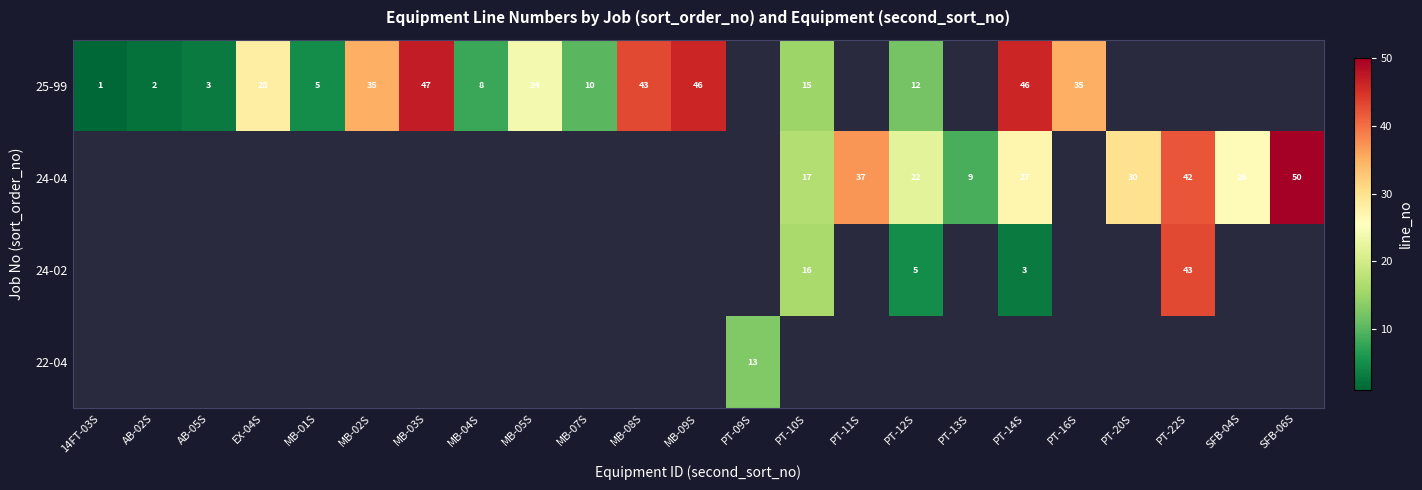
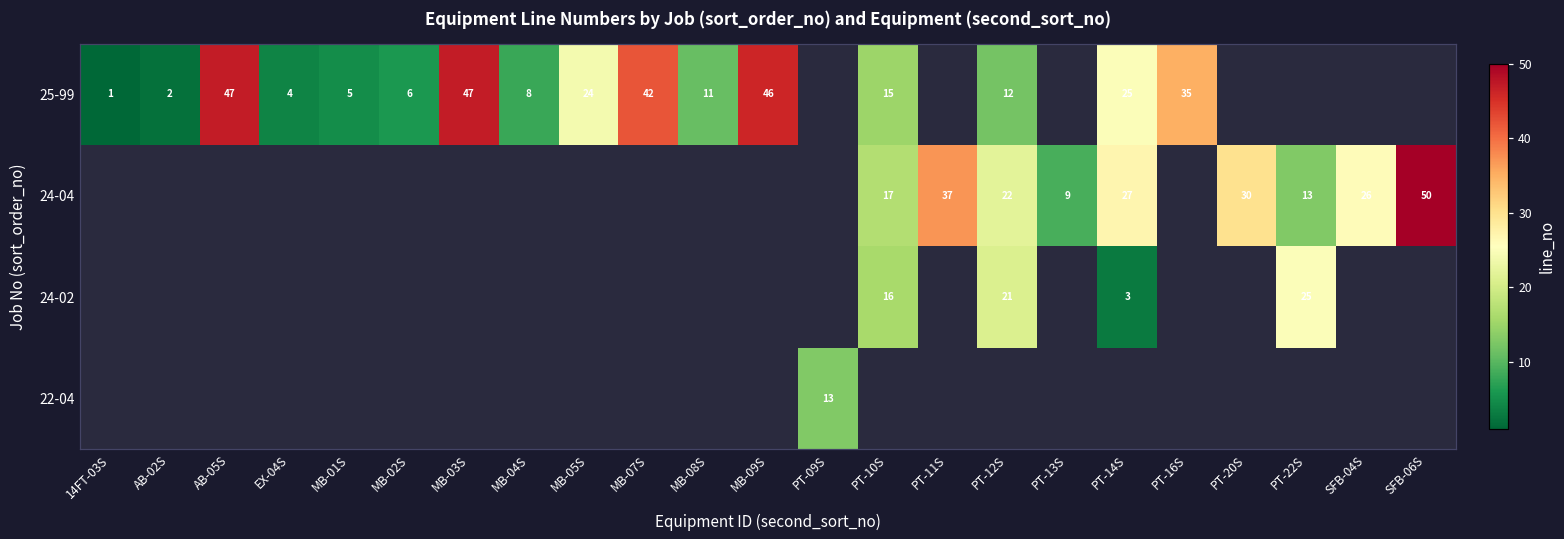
25-99, AB-05S: 3 -> 47
25-99, EX-04S: 28 -> 4
25-99, MB-02S: 35 -> 6
25-99, MB-07S: 10 -> 42
25-99, MB-08S: 43 -> 11
25-99, PT-14S: 46 -> 25
24-04, PT-22S: 42 -> 13
24-02, PT-12S: 5 -> 21
24-02, PT-22S: 43 -> 25
